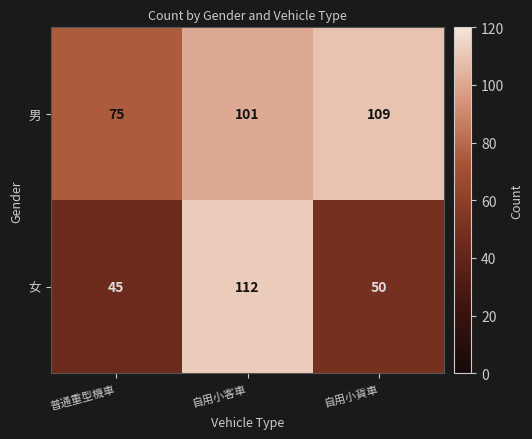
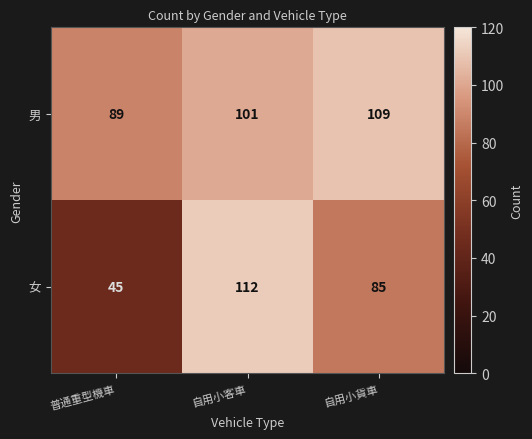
男, 普通重型機車: 75 -> 89
女, 自用小貨車: 50 -> 85
